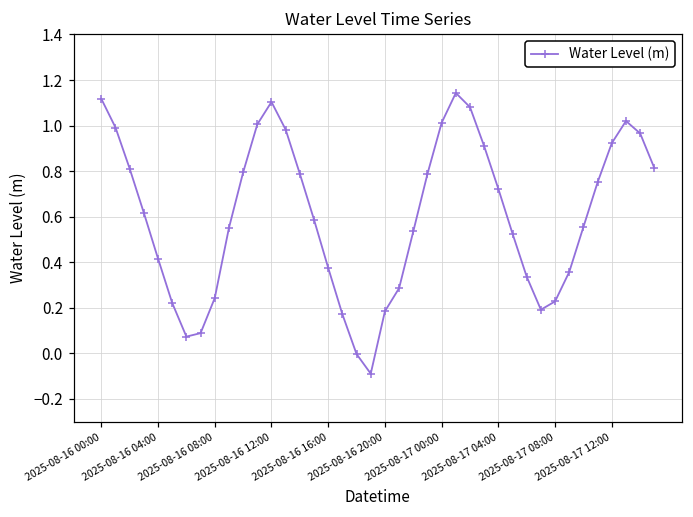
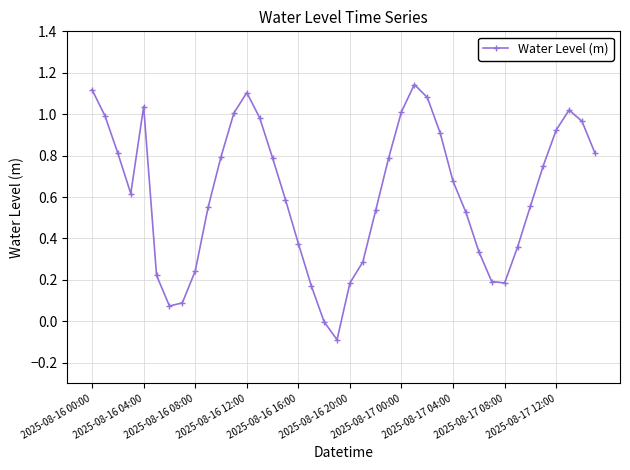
2025-08-16 04:00: 0.42 -> 1.04
2025-08-17 04:00: 0.72 -> 0.68
2025-08-17 08:00: 0.23 -> 0.19
